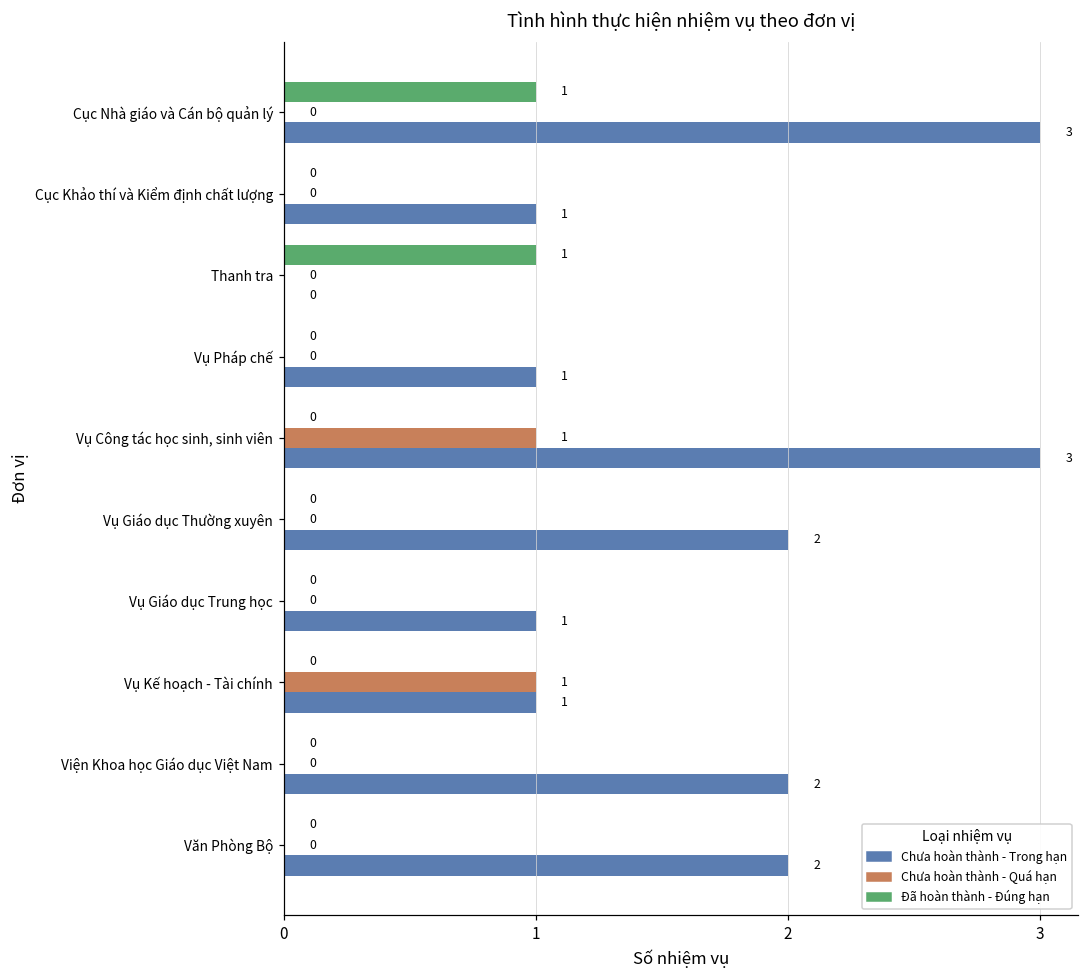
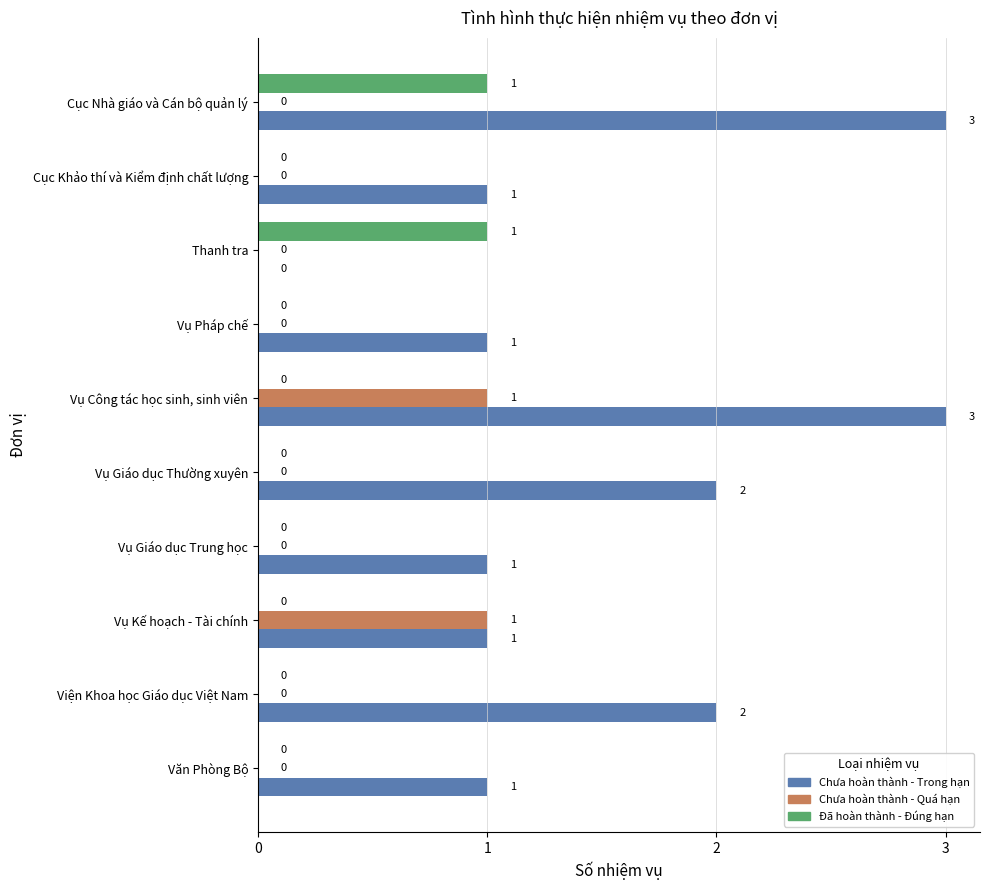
Chưa hoàn thành - Trong hạn, Văn Phòng Bộ: 2 -> 1
